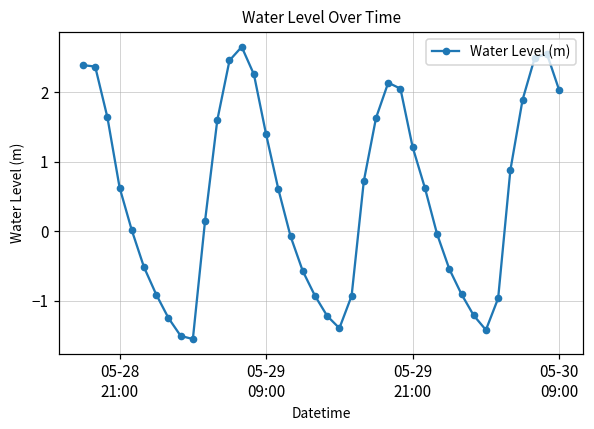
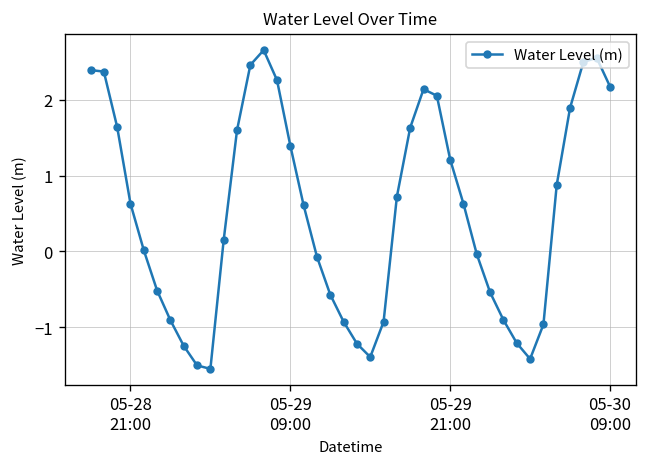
05-30 09:00: 2.0 -> 2.2
